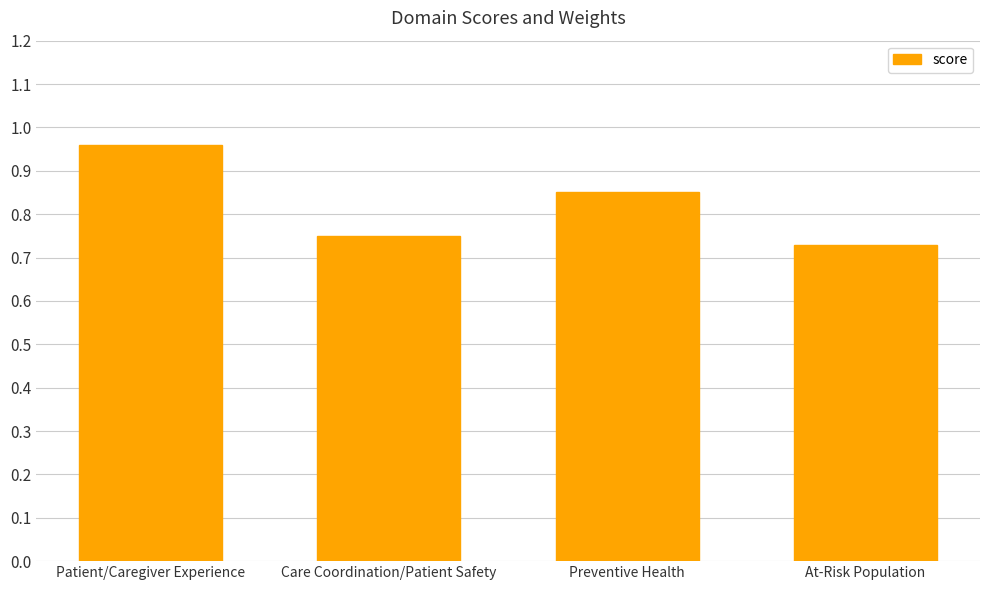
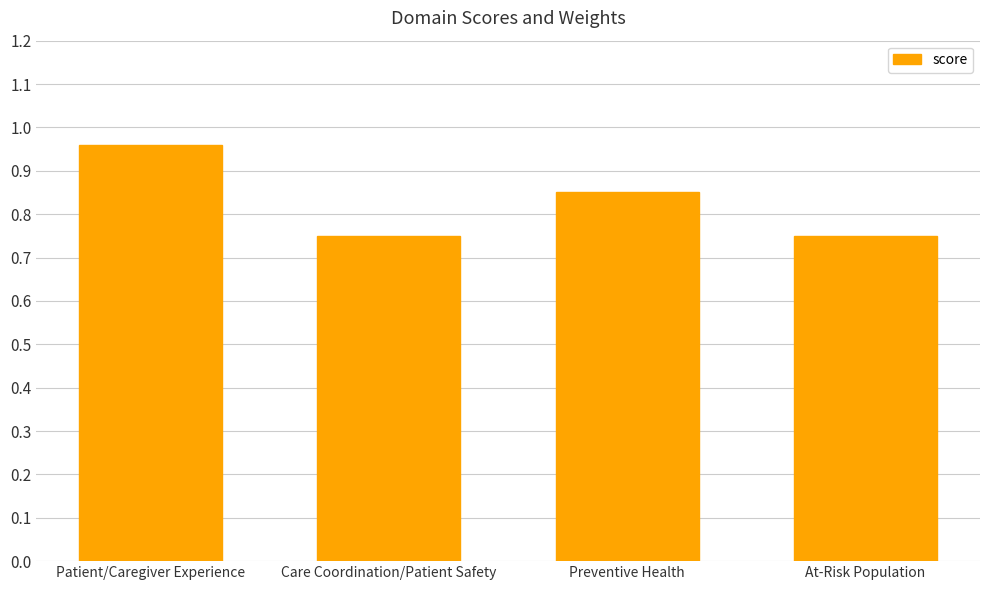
At-Risk Population: 0.73 -> 0.75
